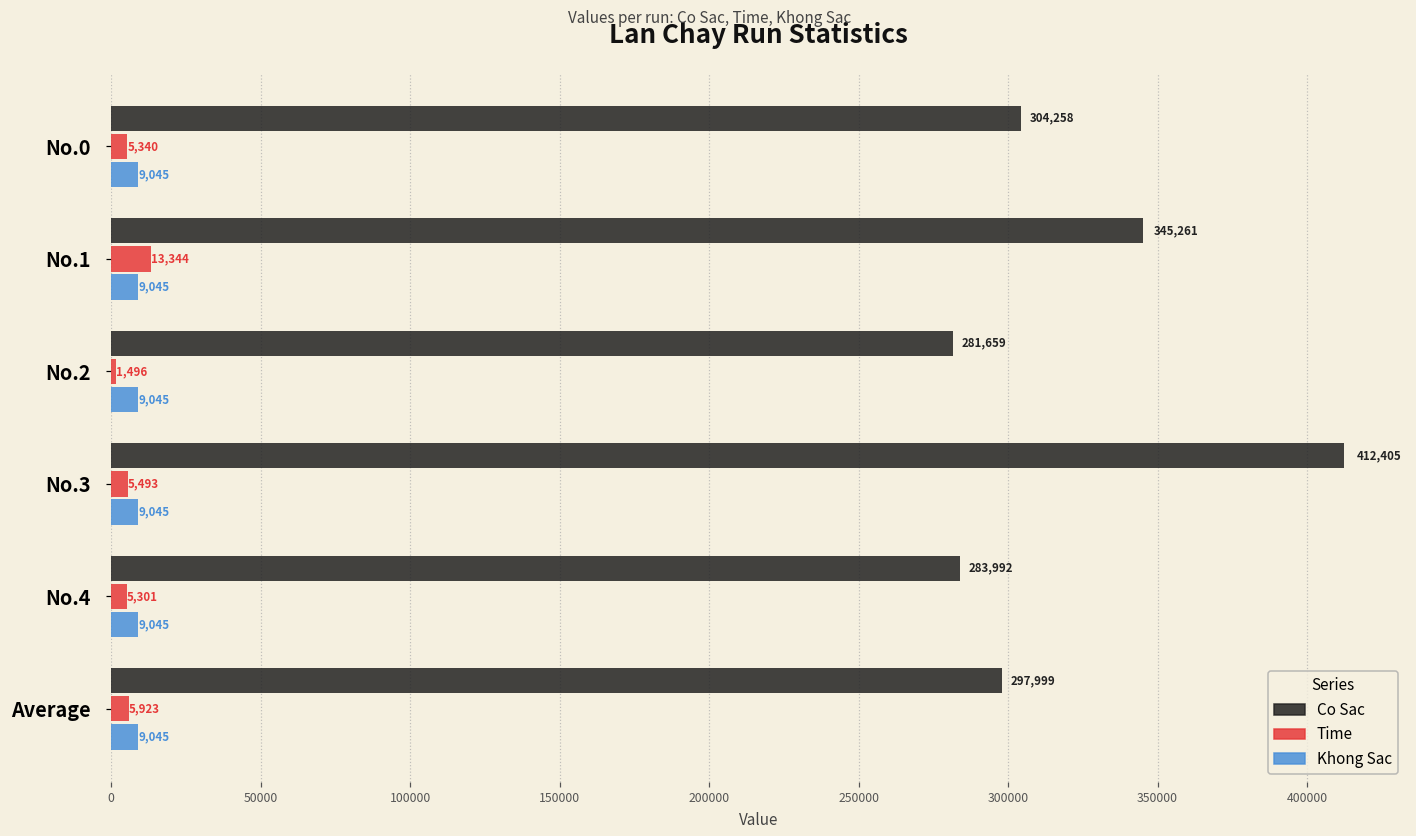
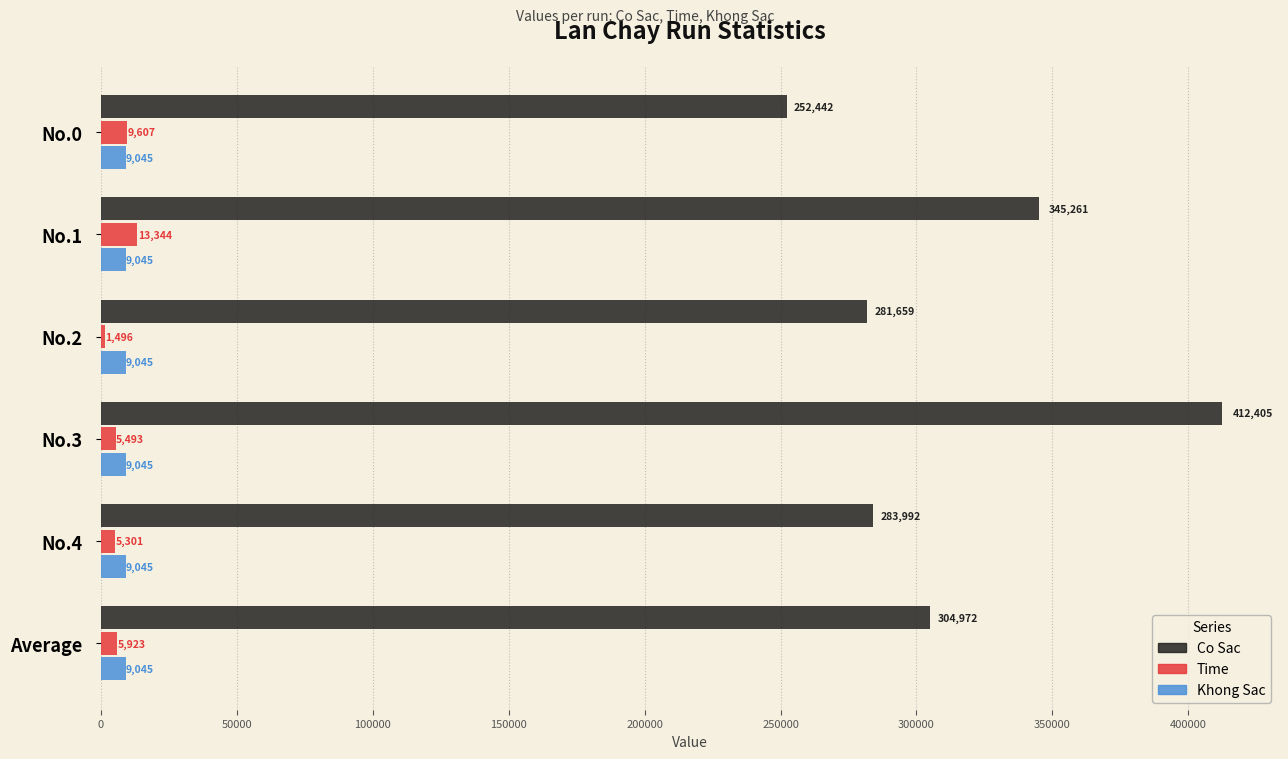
Co Sac, No.0: 304,258 -> 252,442
Time, No.0: 5,340 -> 9,607
Co Sac, Average: 297,999 -> 304,972
